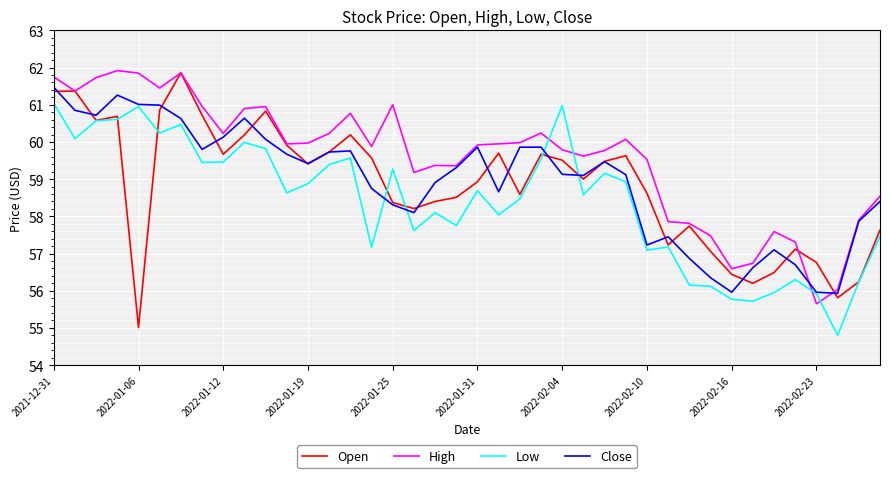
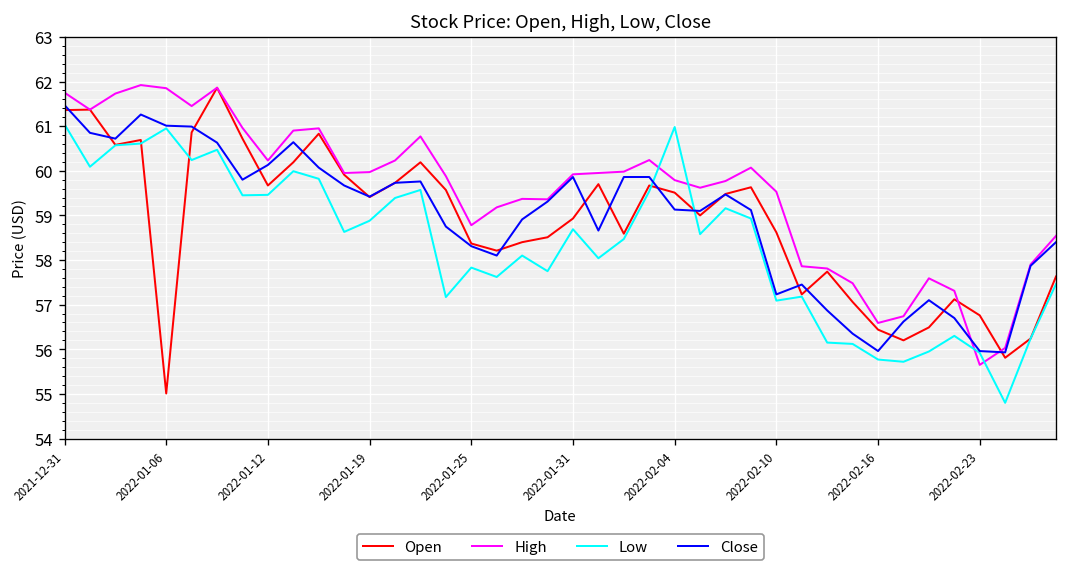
High, 2022-01-25: 61.0 -> 58.8
Low, 2022-01-25: 59.3 -> 57.8
